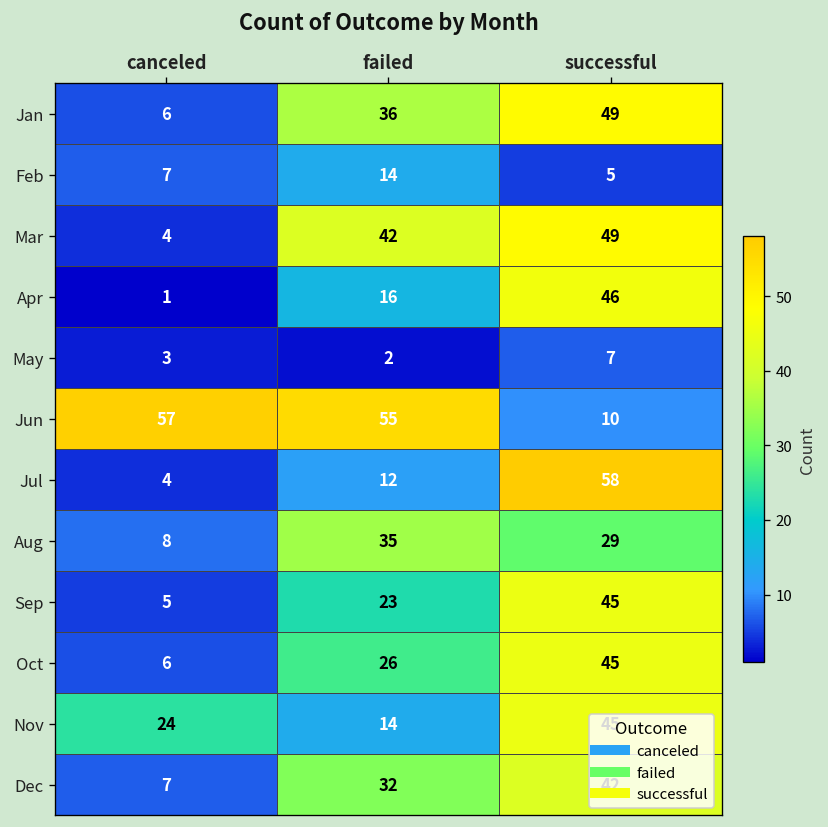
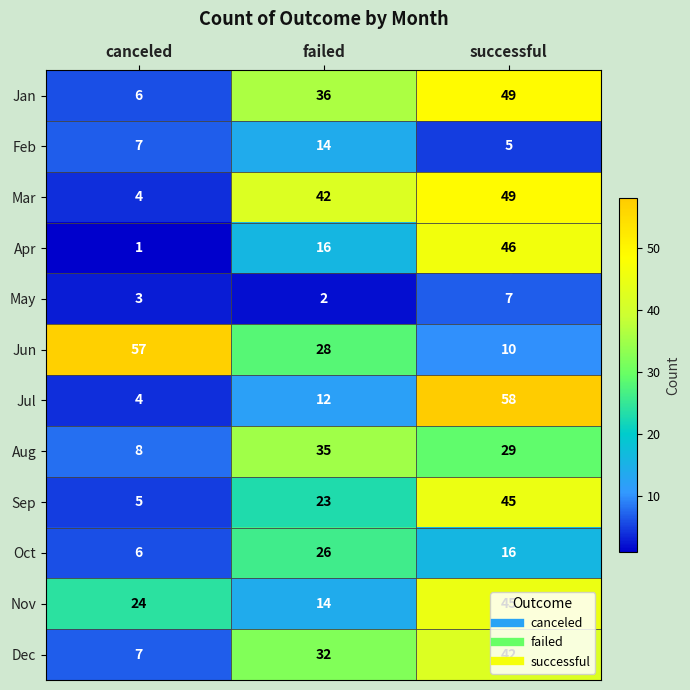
Jun, failed: 55 -> 28
Oct, successful: 45 -> 16
